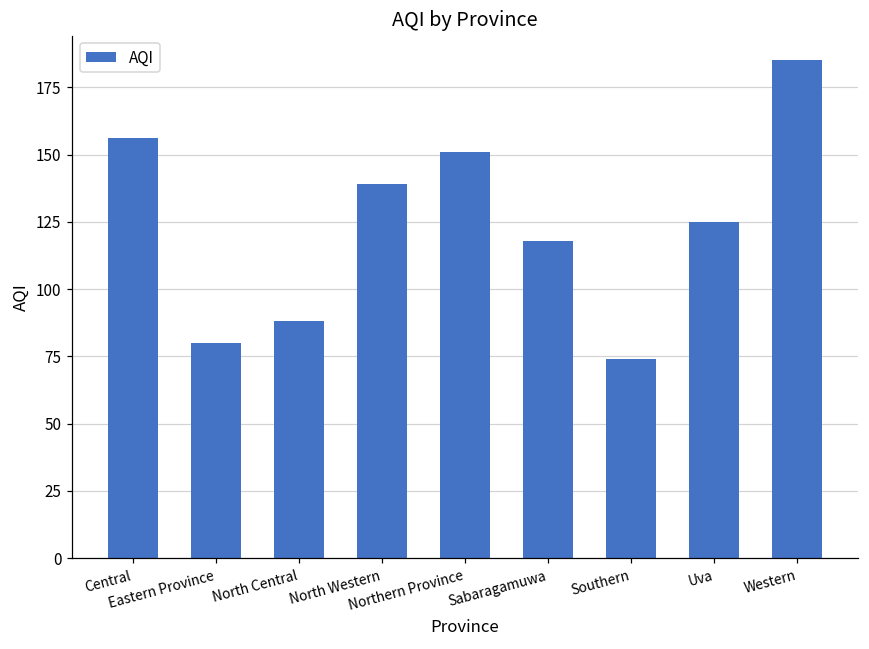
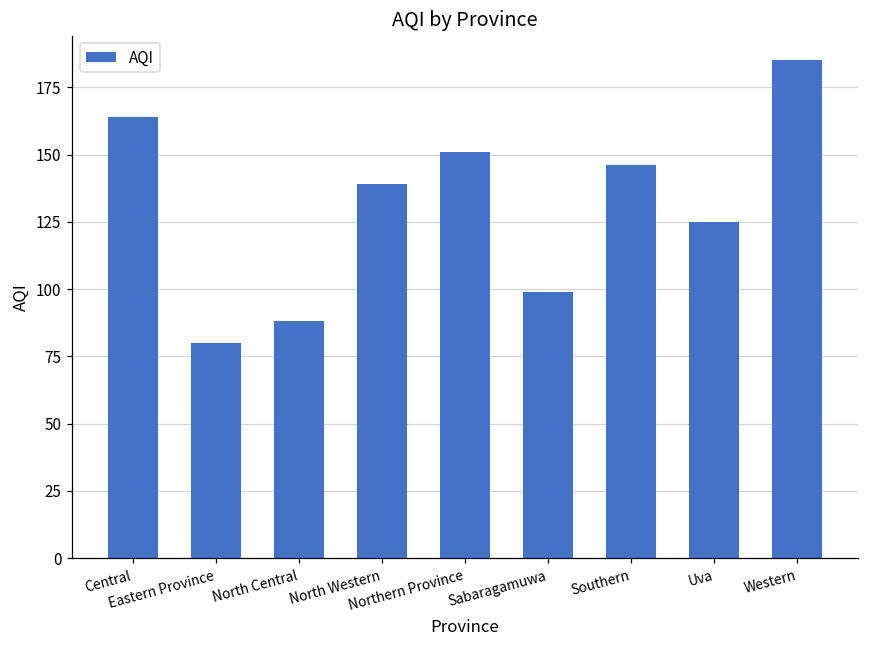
Central: 156 -> 164
Sabaragamuwa: 118 -> 99
Southern: 74 -> 146
